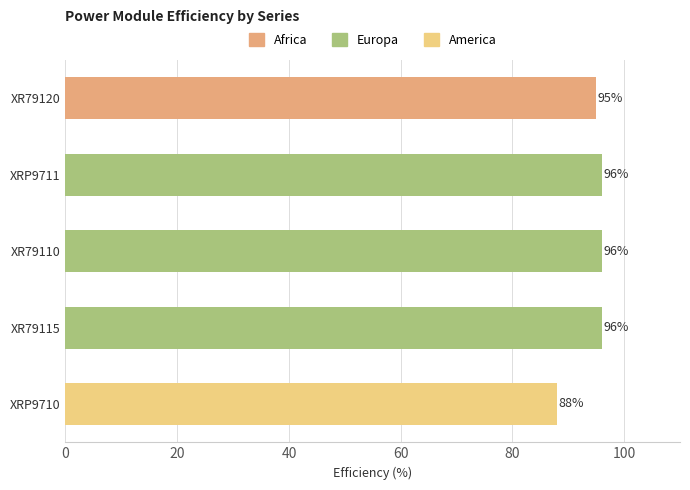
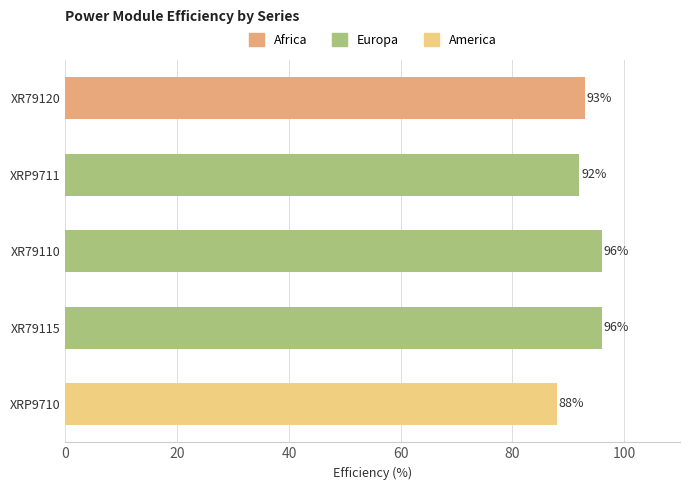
XR79120: 95% -> 93%
XRP9711: 96% -> 92%
